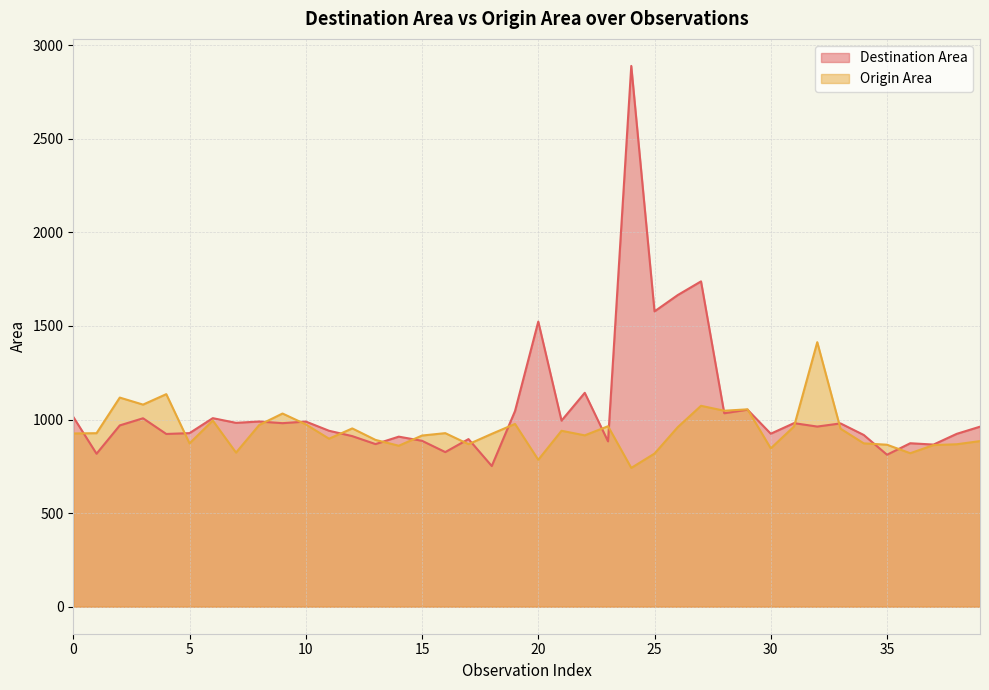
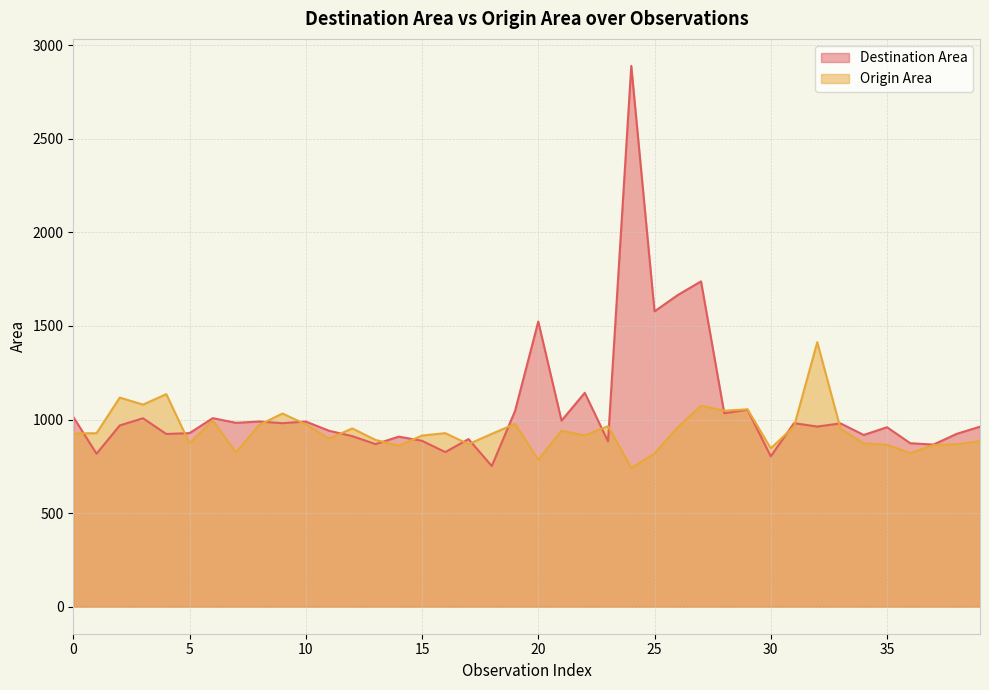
Destination Area, 30: 920 -> 800
Destination Area, 35: 810 -> 960
